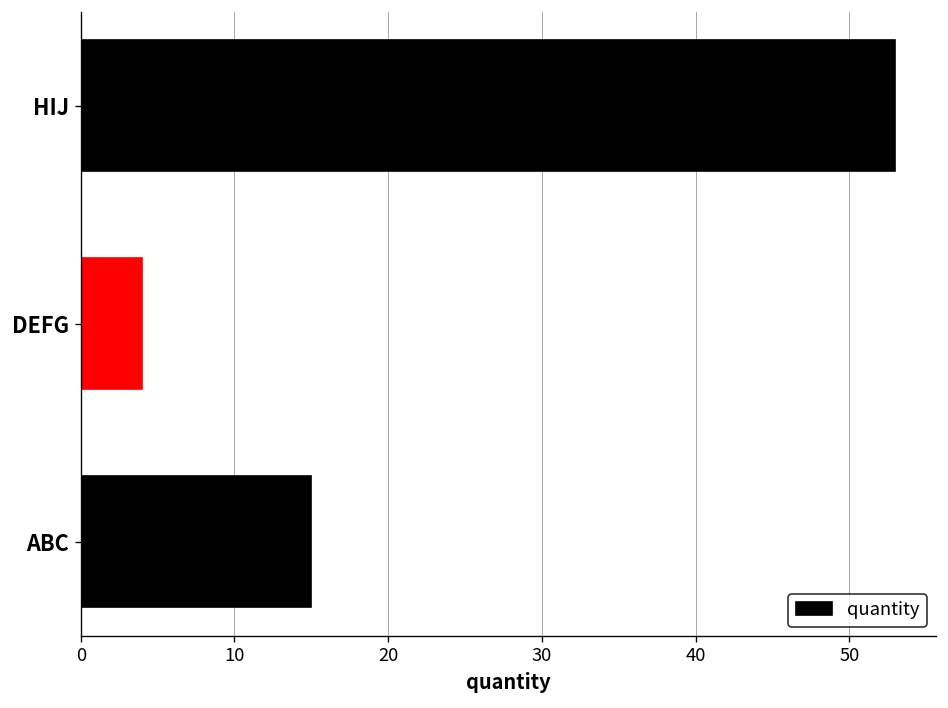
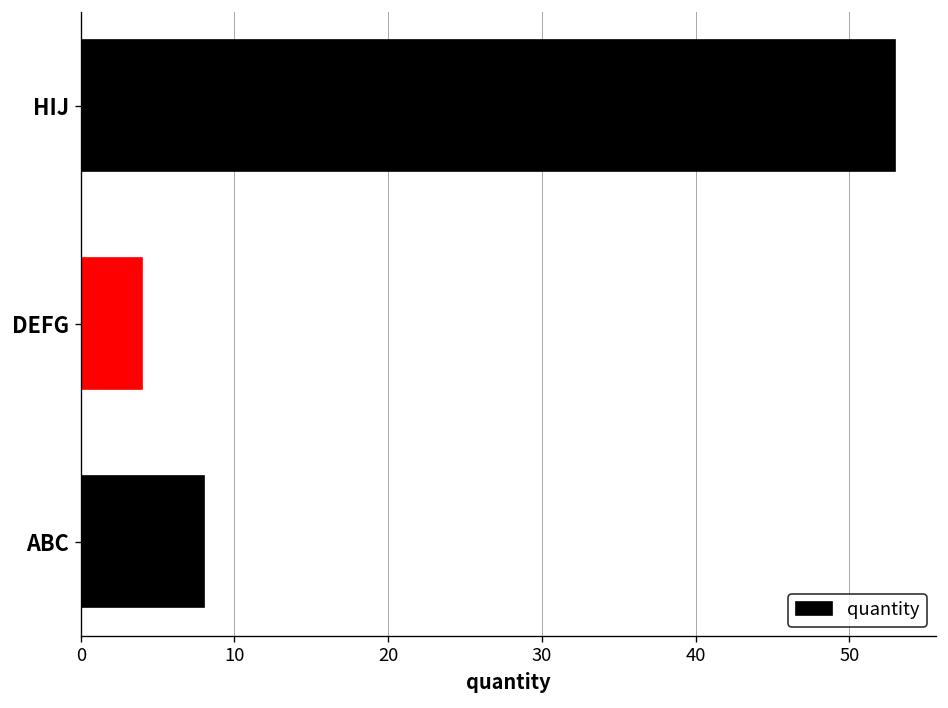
ABC: 15 -> 8
